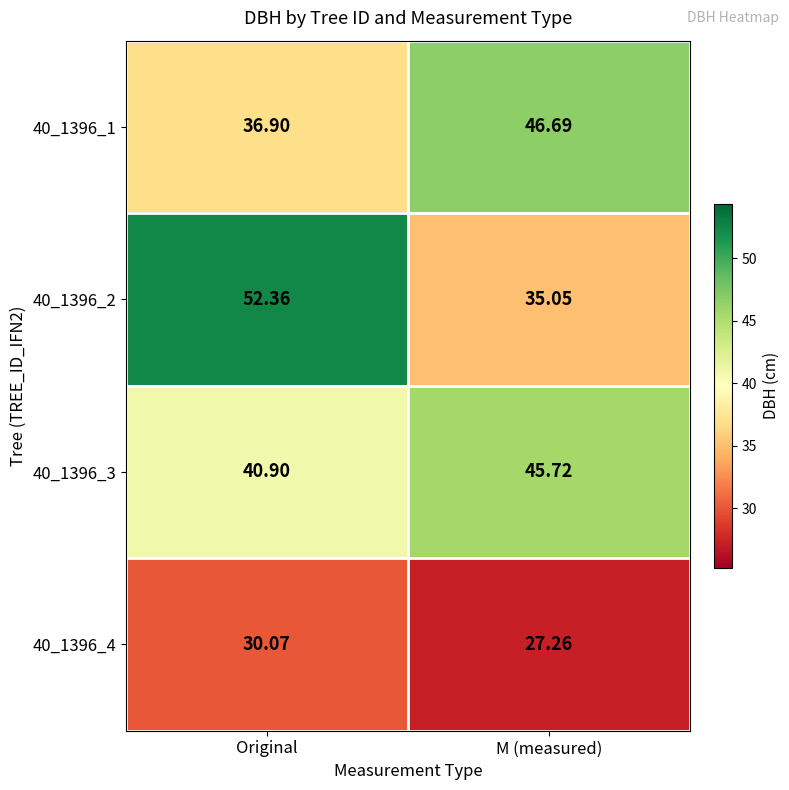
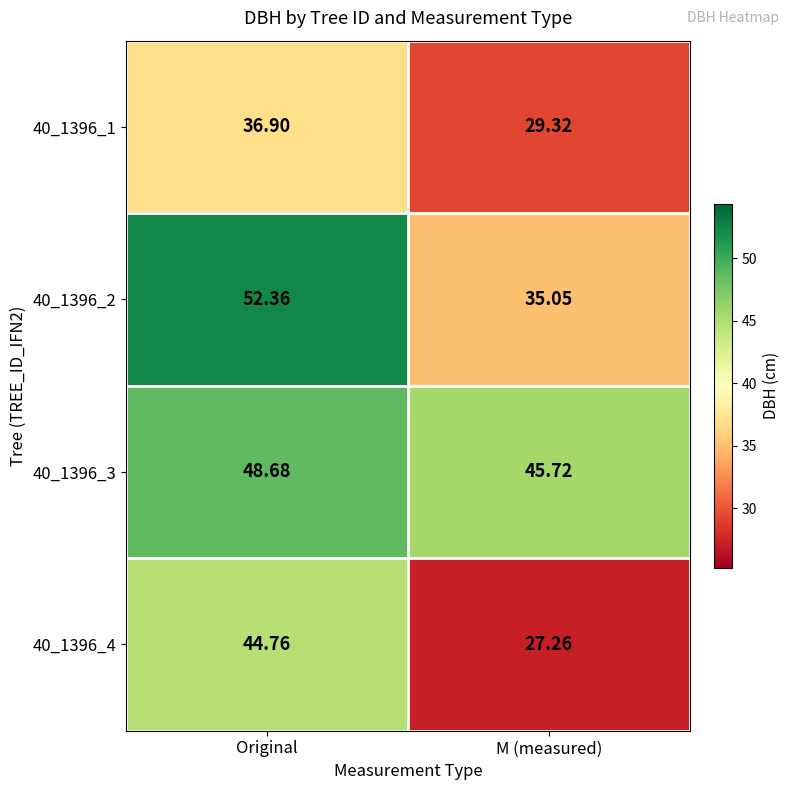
40_1396_1, M (measured): 46.69 -> 29.32
40_1396_3, Original: 40.90 -> 48.68
40_1396_4, Original: 30.07 -> 44.76
